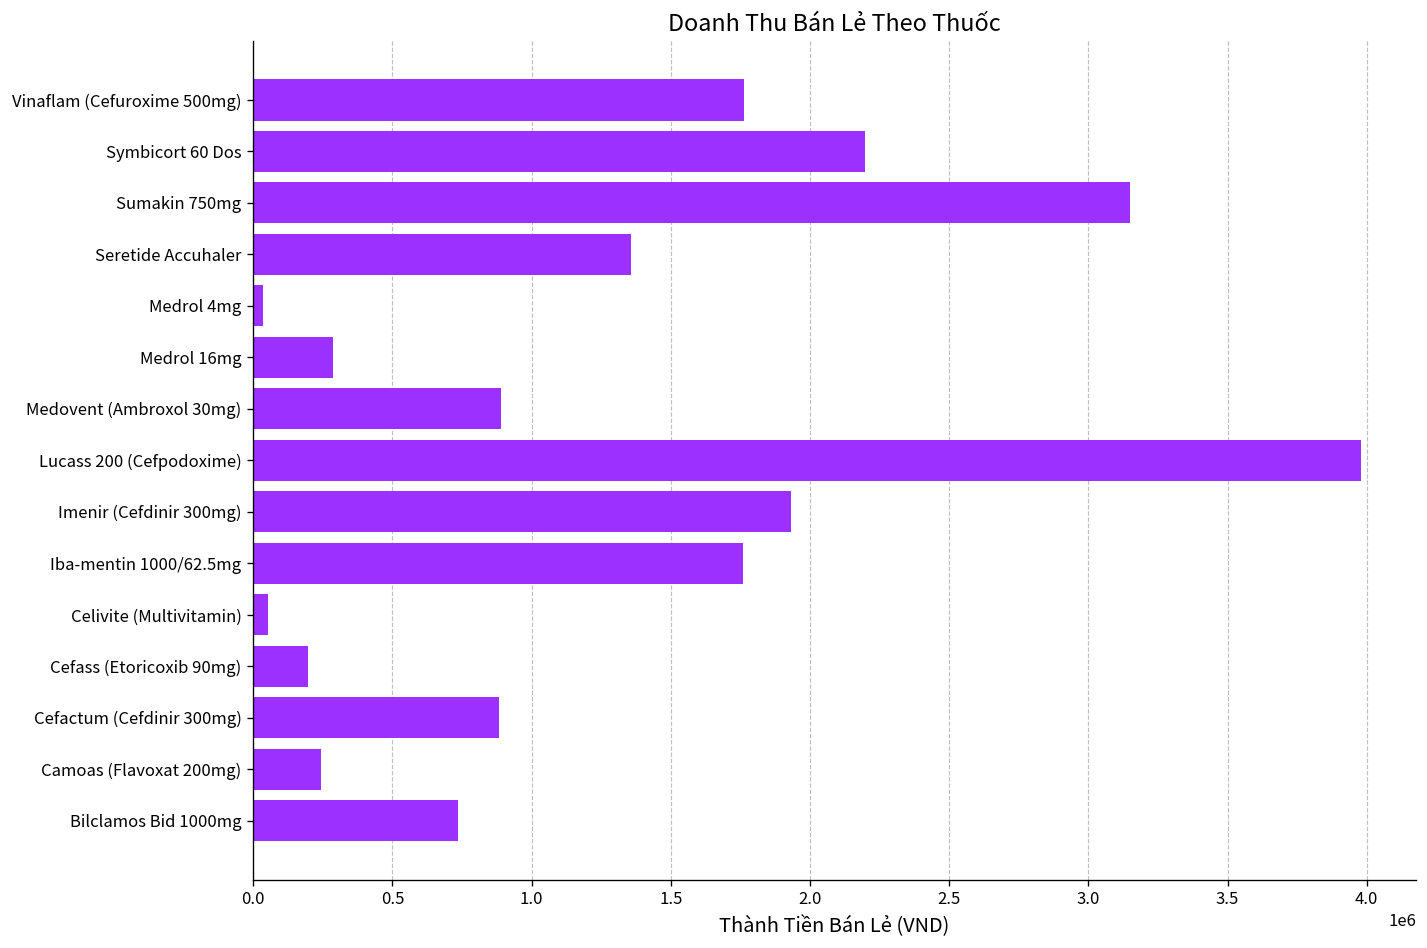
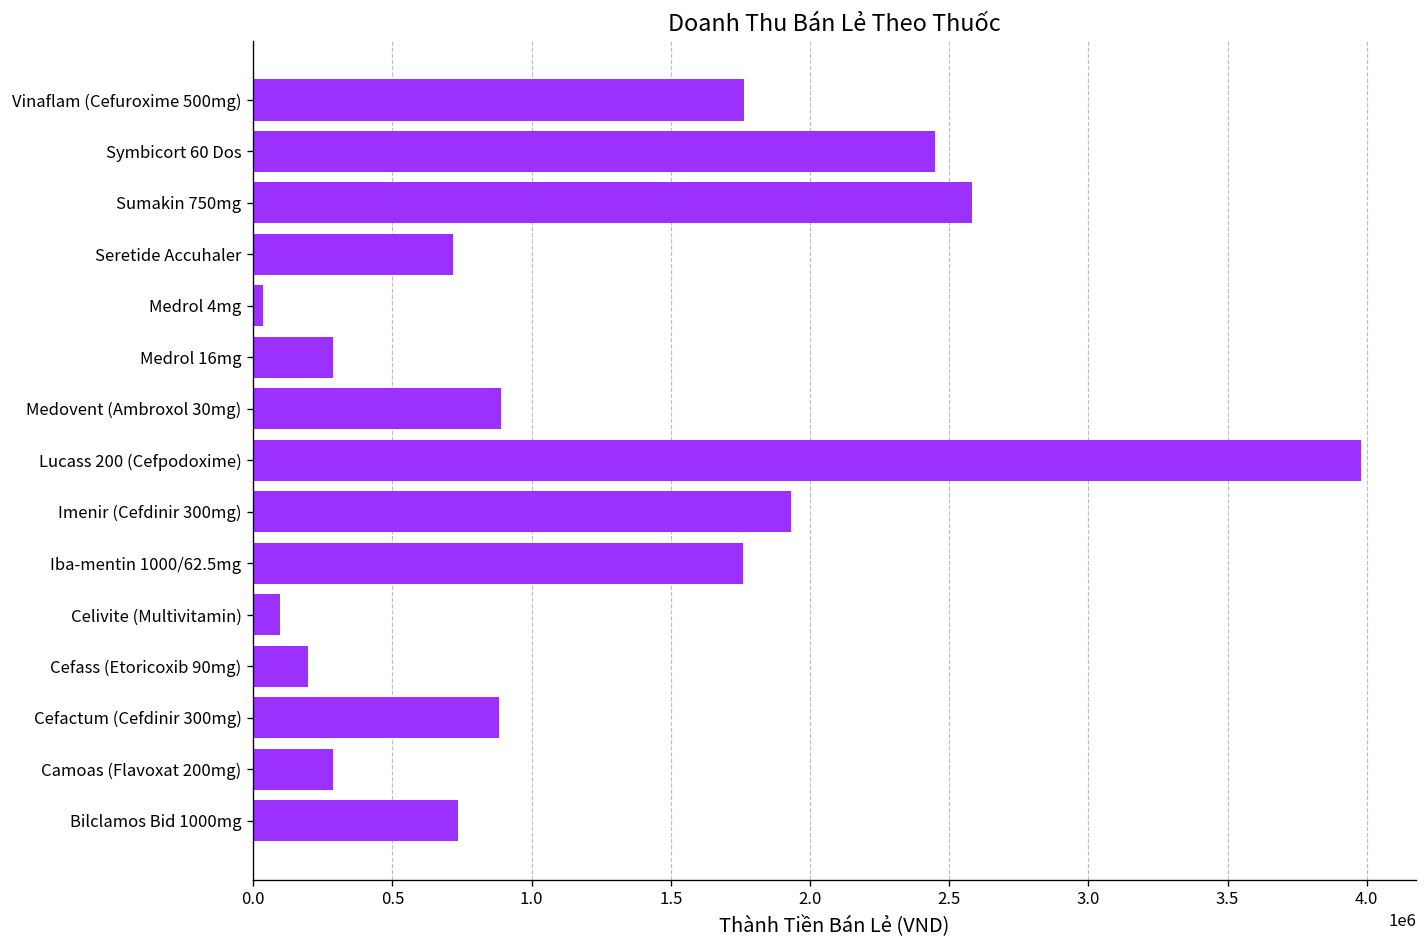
Symbicort 60 Dos: 2200000 -> 2450000
Sumakin 750mg: 3150000 -> 2580000
Seretide Accuhaler: 1360000 -> 720000
Celivite (Multivitamin): 50000 -> 100000
Camoas (Flavoxat 200mg): 240000 -> 290000
